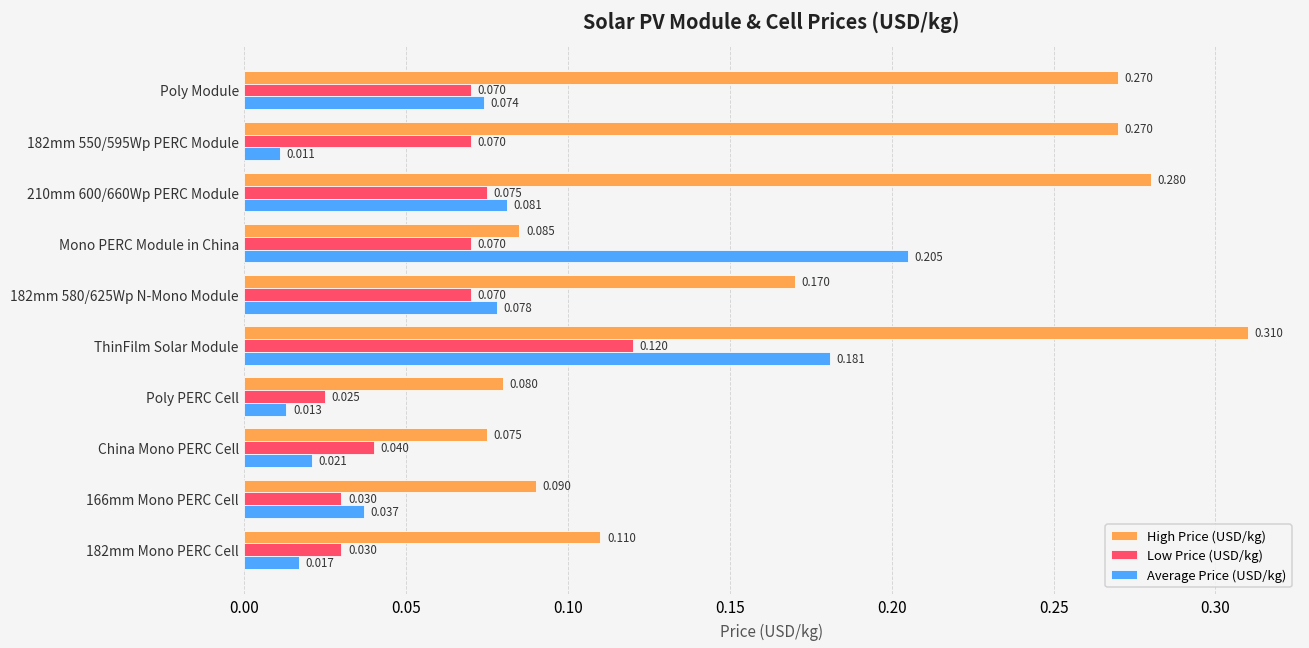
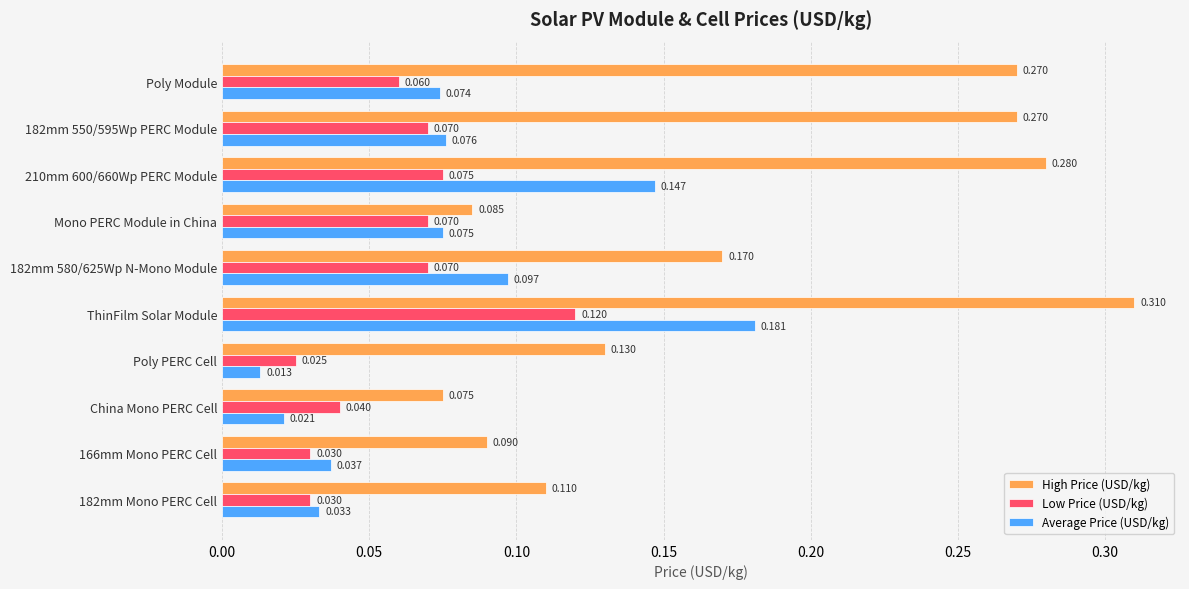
Low Price (USD/kg), Poly Module: 0.070 -> 0.060
Average Price (USD/kg), 182mm 550/595Wp PERC Module: 0.011 -> 0.076
Average Price (USD/kg), 210mm 600/660Wp PERC Module: 0.081 -> 0.147
Average Price (USD/kg), Mono PERC Module in China: 0.205 -> 0.075
Average Price (USD/kg), 182mm 580/625Wp N-Mono Module: 0.078 -> 0.097
High Price (USD/kg), Poly PERC Cell: 0.080 -> 0.130
Average Price (USD/kg), 182mm Mono PERC Cell: 0.017 -> 0.033
